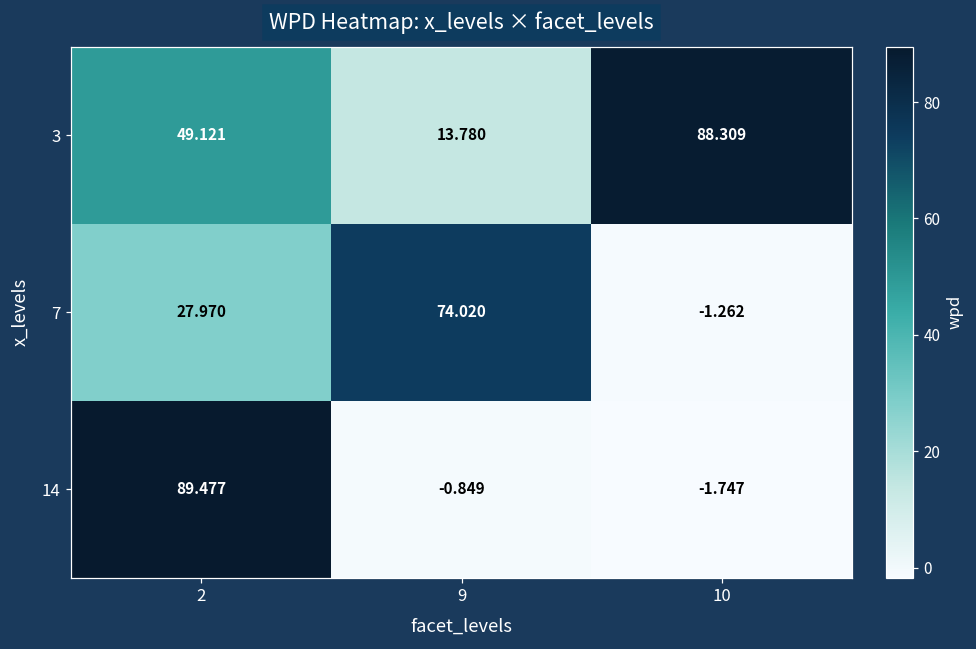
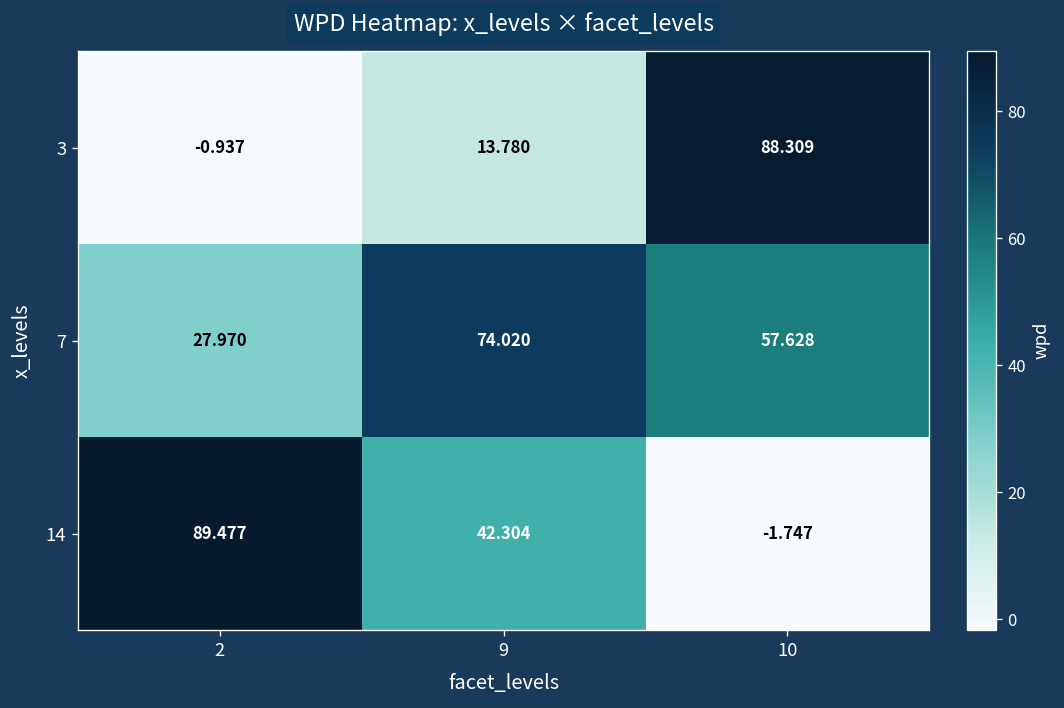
3, 2: 49.121 -> -0.937
7, 10: -1.262 -> 57.628
14, 9: -0.849 -> 42.304
